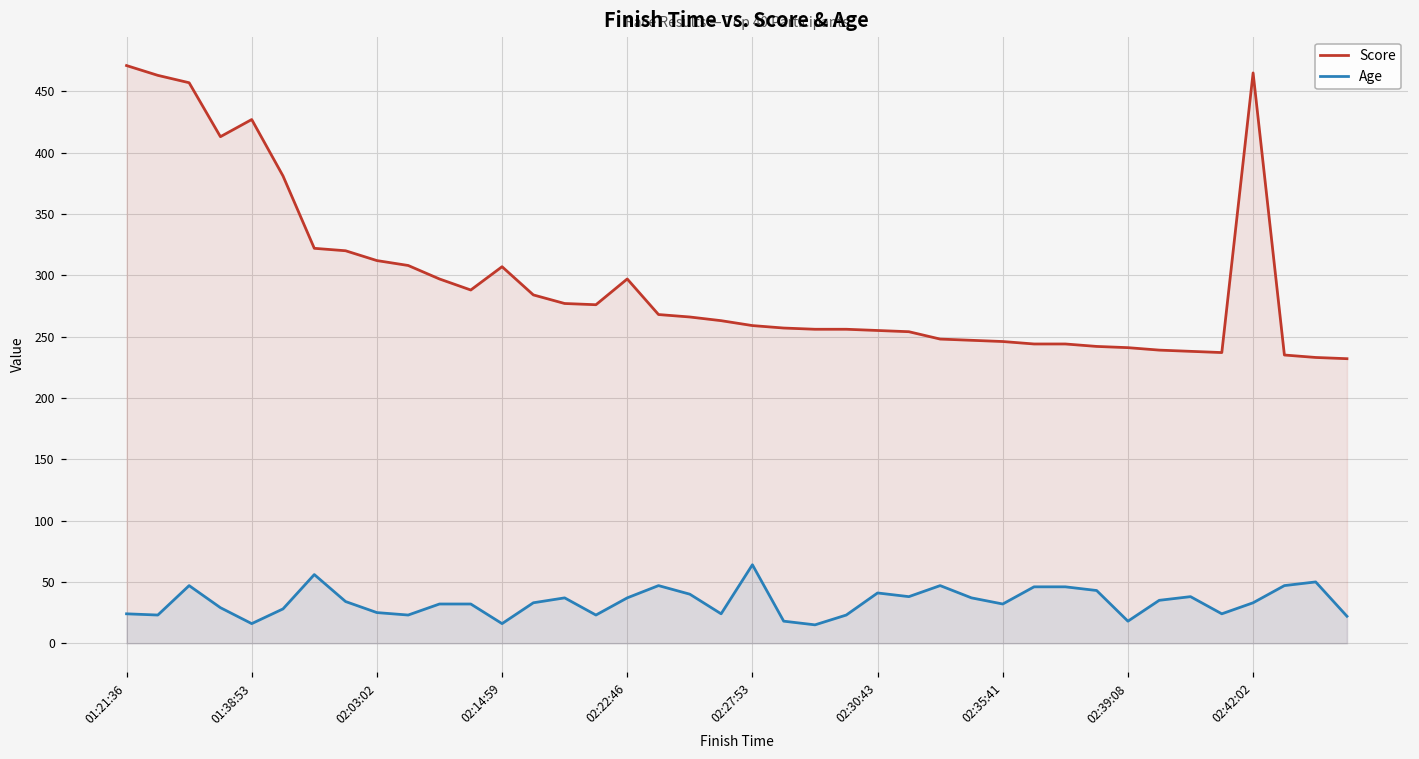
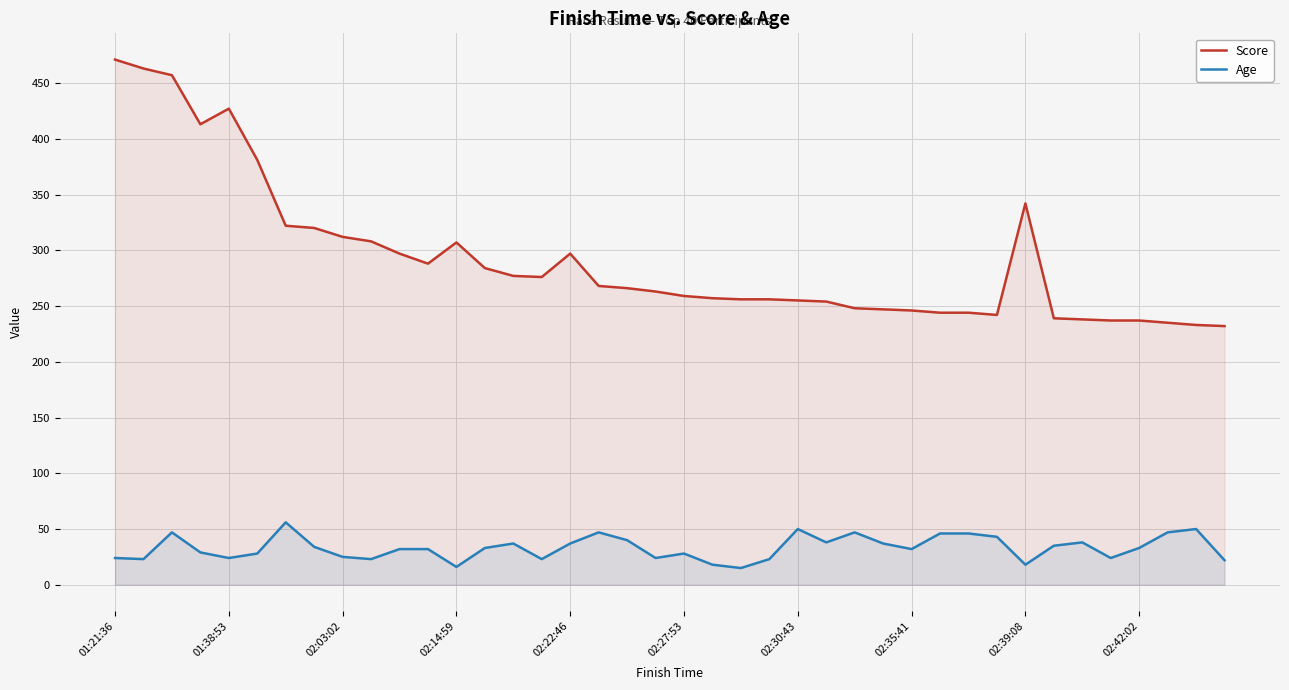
Age, 01:38:53: 16 -> 24
Age, 02:27:53: 64 -> 28
Age, 02:30:43: 41 -> 50
Score, 02:39:08: 241 -> 342
Score, 02:42:02: 465 -> 237
